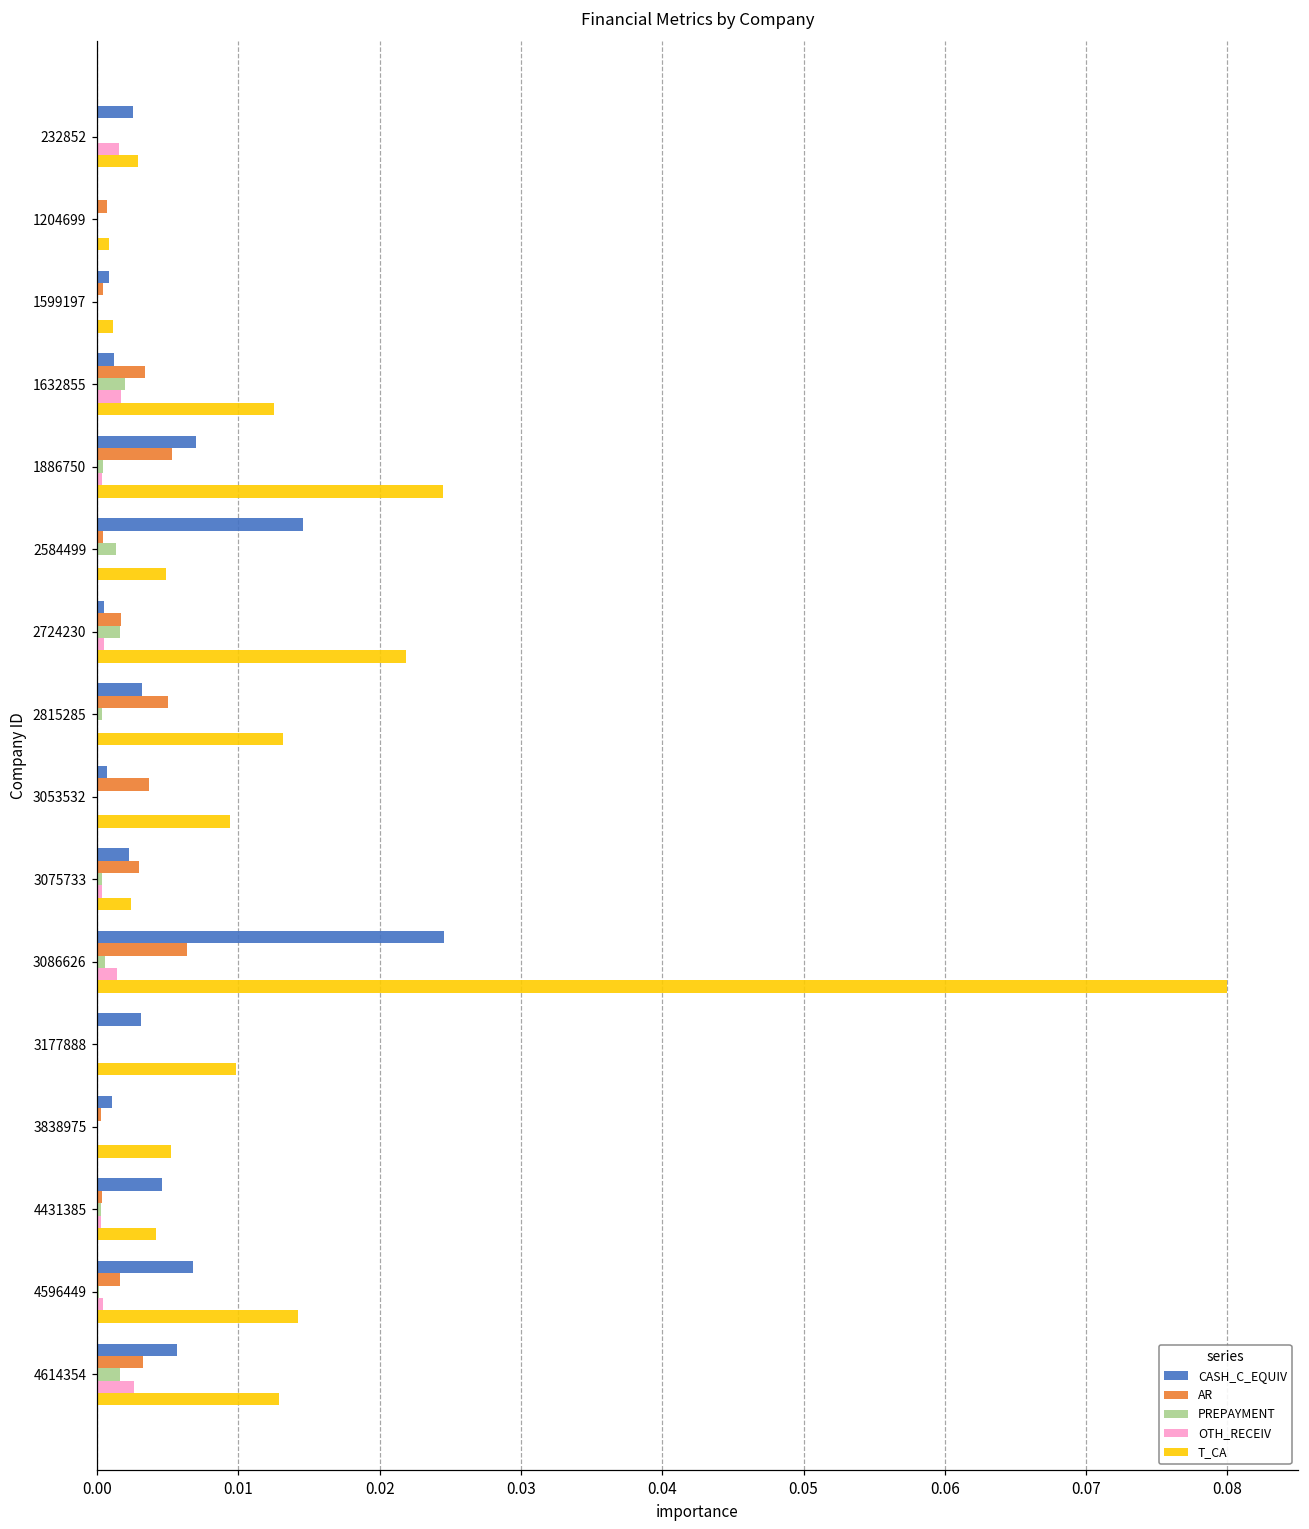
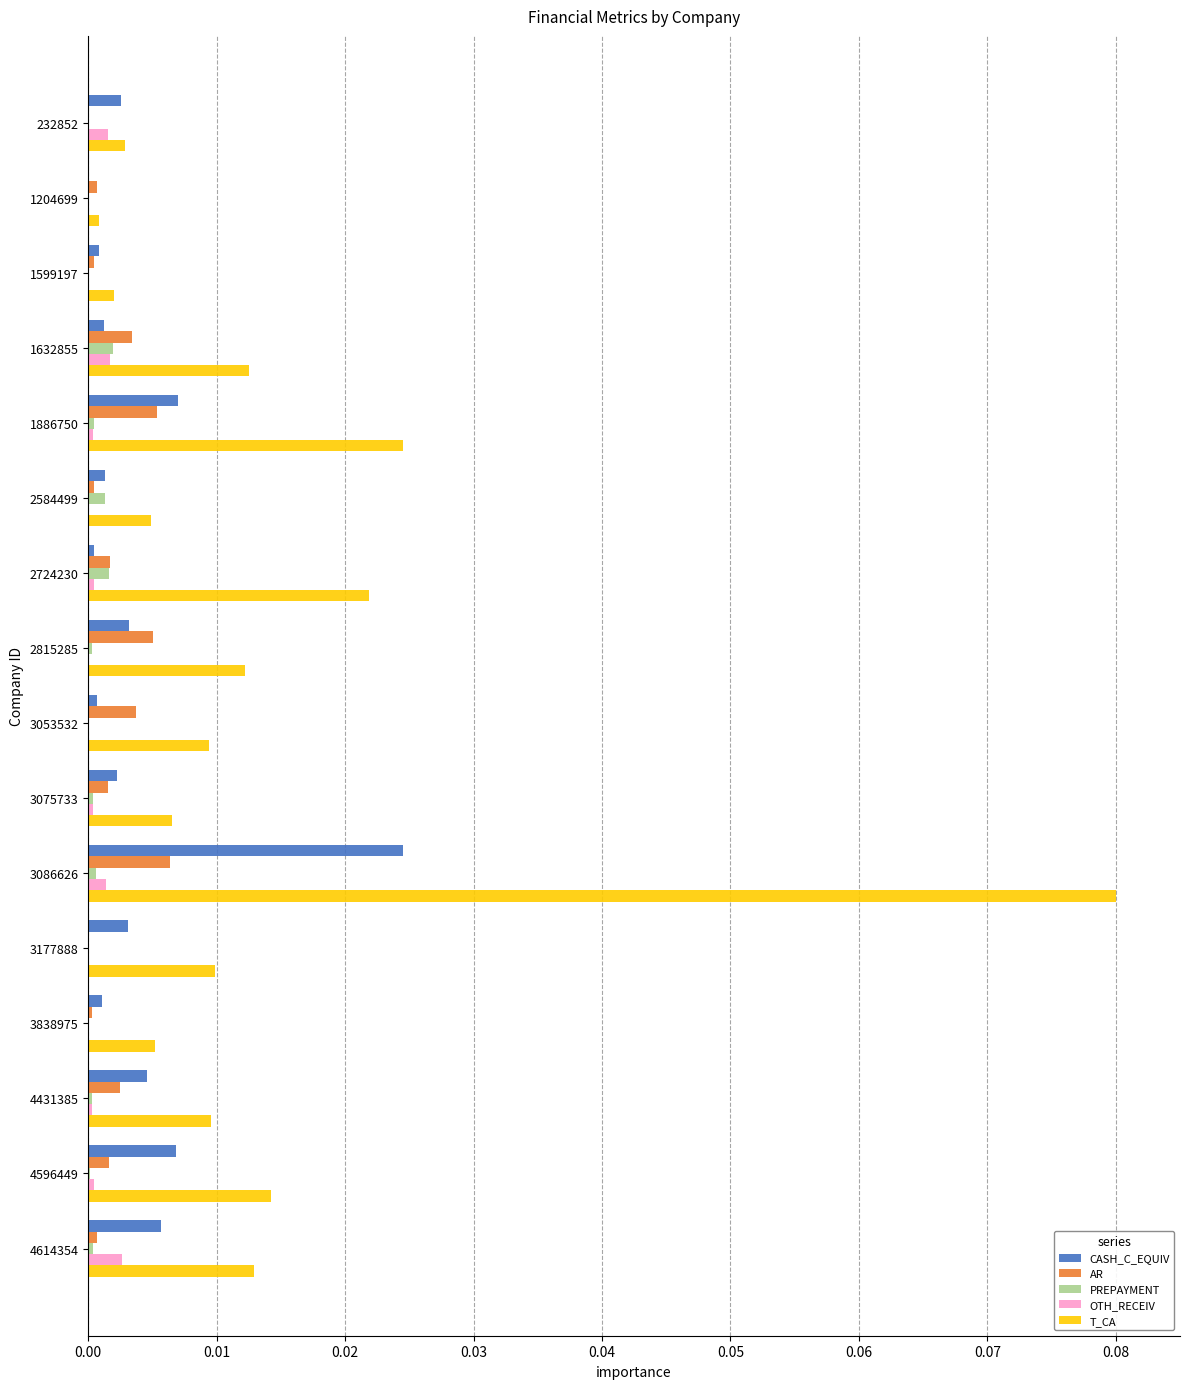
T_CA, 1599197: 0.0011 -> 0.0020
CASH_C_EQUIV, 2584499: 0.0146 -> 0.0013
T_CA, 2815285: 0.0132 -> 0.0122
AR, 3075733: 0.0030 -> 0.0015
T_CA, 3075733: 0.0024 -> 0.0065
AR, 4431385: 0.0003 -> 0.0025
T_CA, 4431385: 0.0041 -> 0.0095
AR, 4614354: 0.0032 -> 0.0007
PREPAYMENT, 4614354: 0.0016 -> 0.0004
